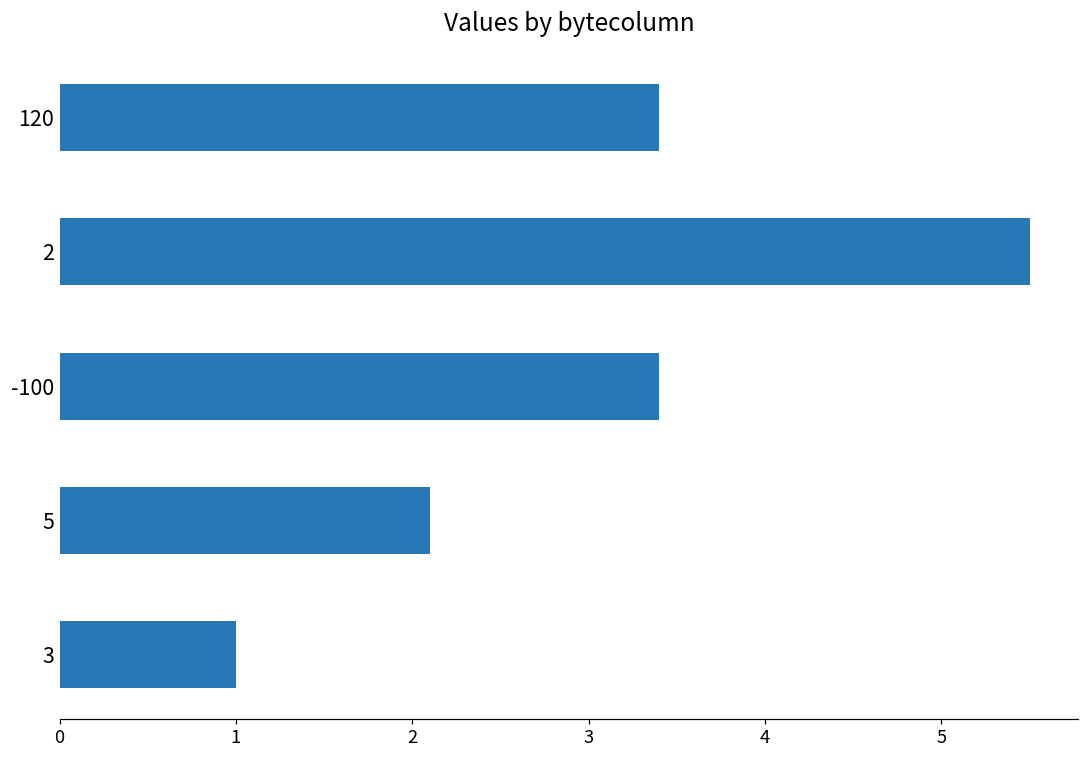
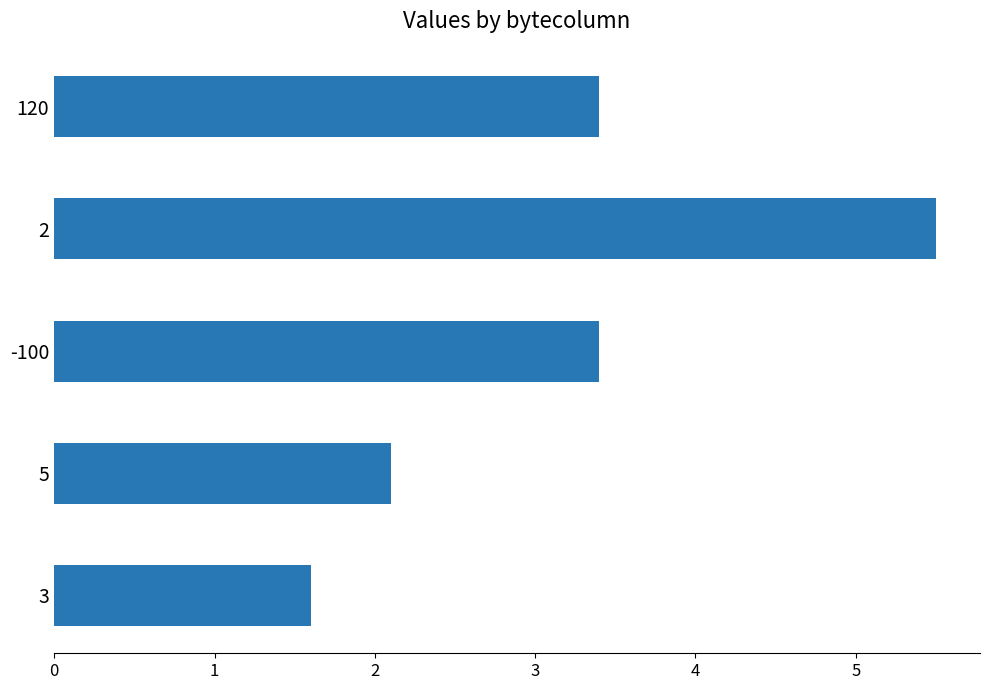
3: 1.0 -> 1.6
